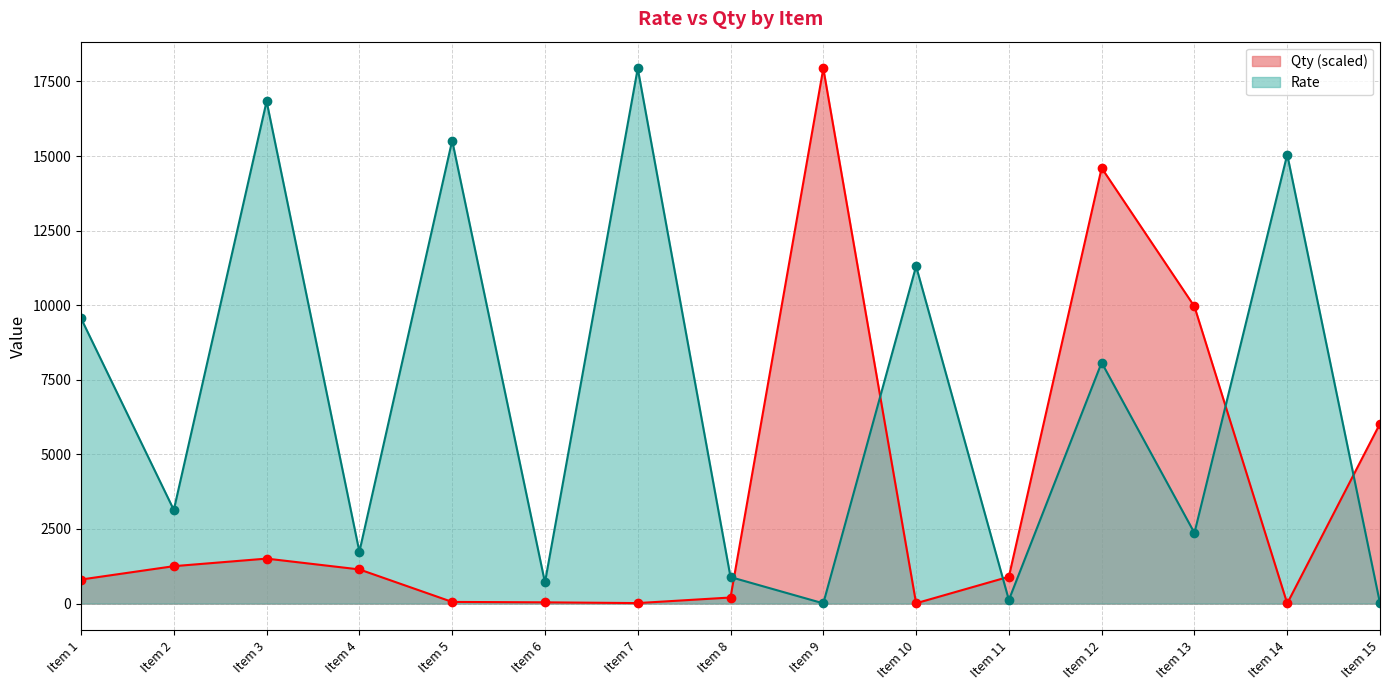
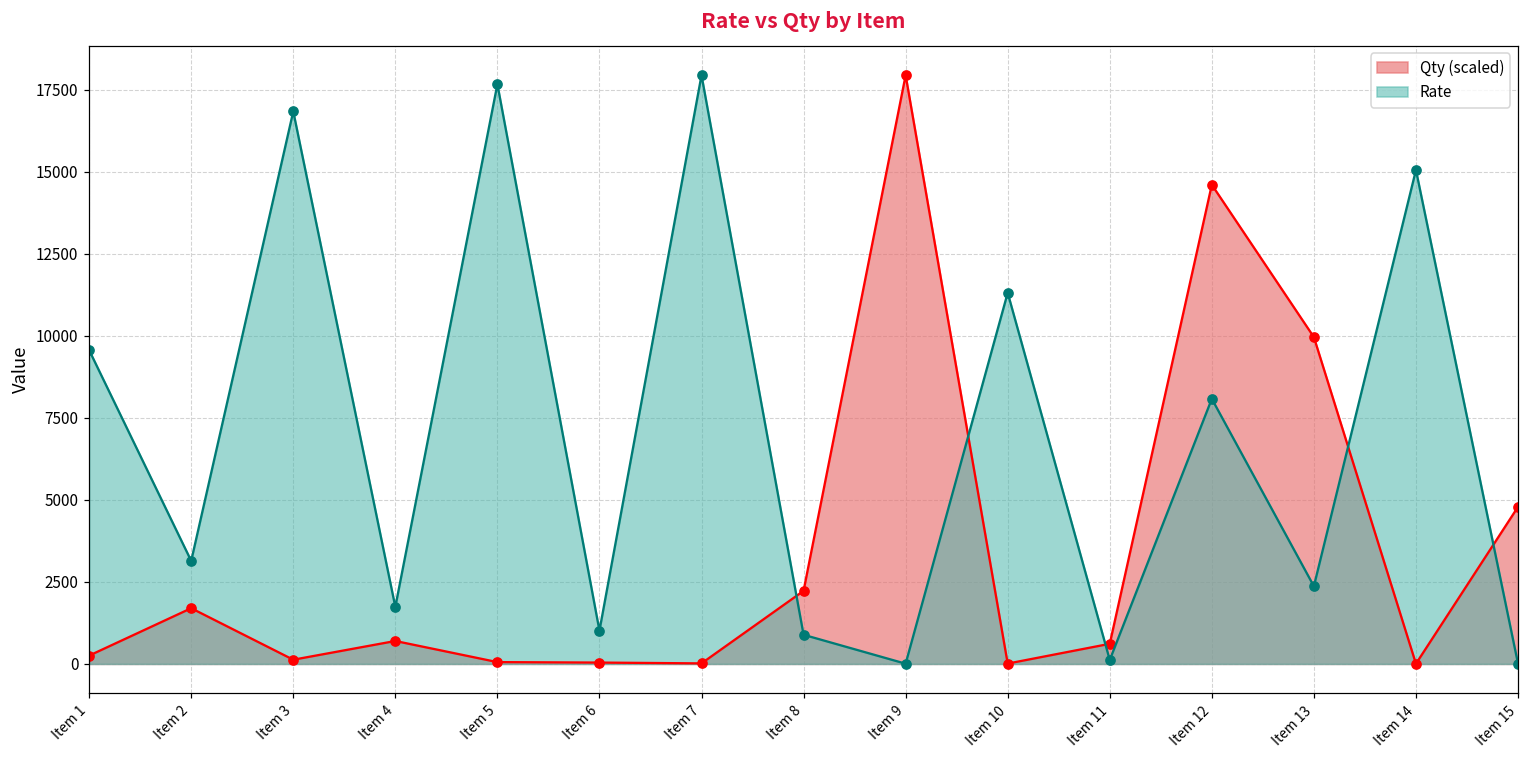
Qty (scaled), Item 1: 800 -> 300
Qty (scaled), Item 2: 1300 -> 1700
Qty (scaled), Item 3: 1500 -> 100
Qty (scaled), Item 4: 1100 -> 700
Rate, Item 5: 15500 -> 17700
Rate, Item 6: 700 -> 1000
Qty (scaled), Item 8: 200 -> 2200
Qty (scaled), Item 11: 900 -> 600
Qty (scaled), Item 15: 6000 -> 4800
